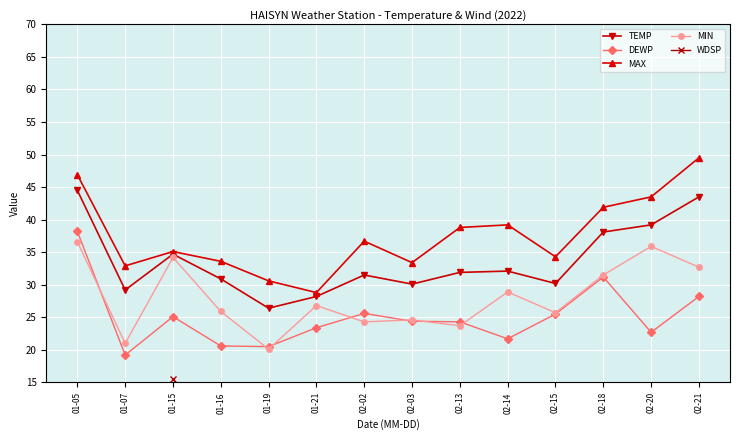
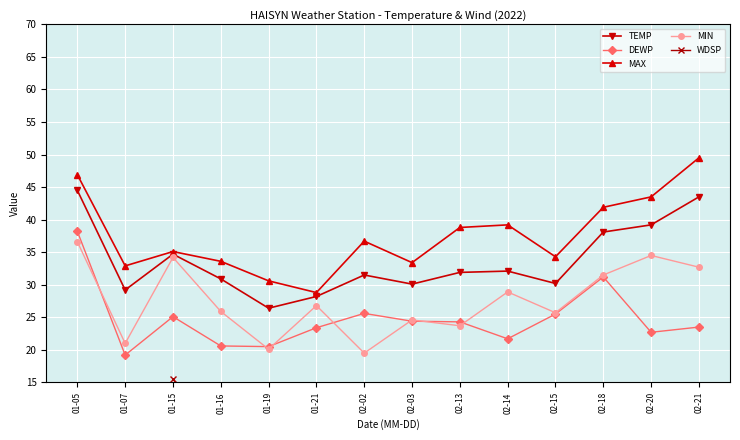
MIN, 02-02: 24 -> 20
MIN, 02-20: 36 -> 35
DEWP, 02-21: 28 -> 24
